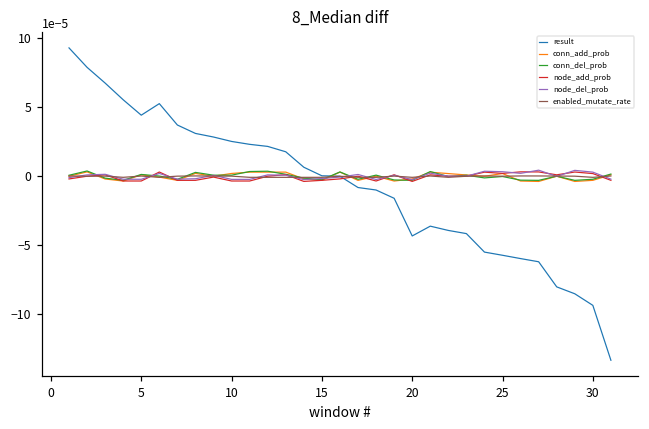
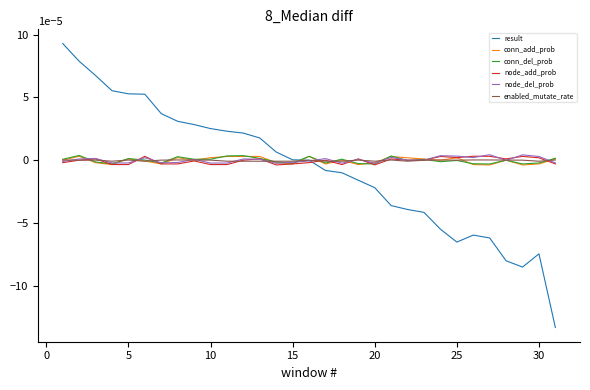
result, 5: 0.000044 -> 0.000053
result, 20: -0.000043 -> -0.000022
result, 25: -0.000057 -> -0.000065
result, 30: -0.000094 -> -0.000075
